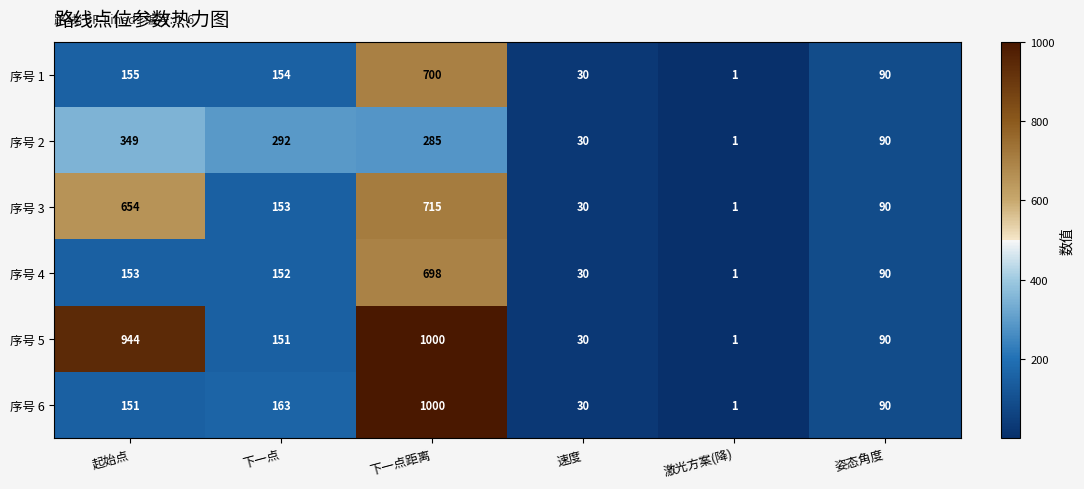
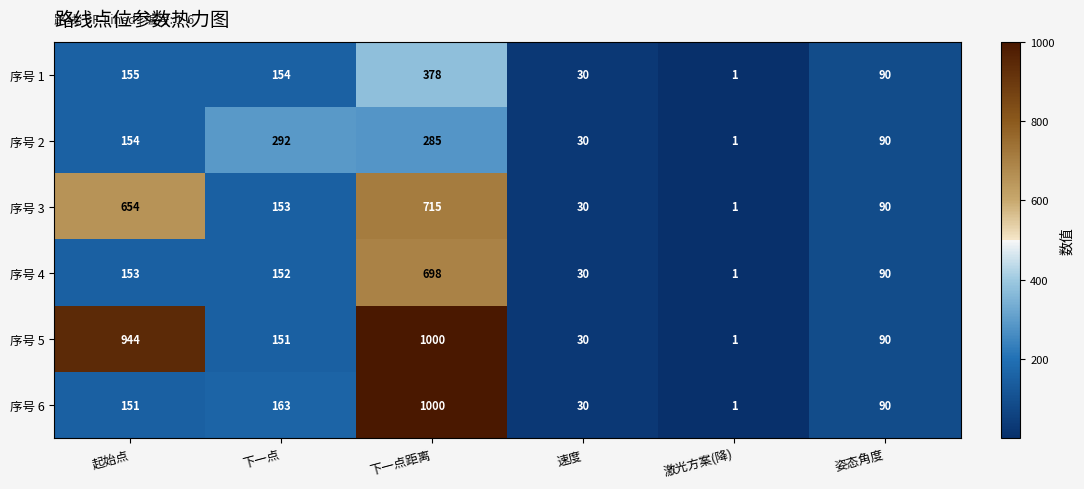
序号 1, 下一点距离: 700 -> 378
序号 2, 起始点: 349 -> 154
